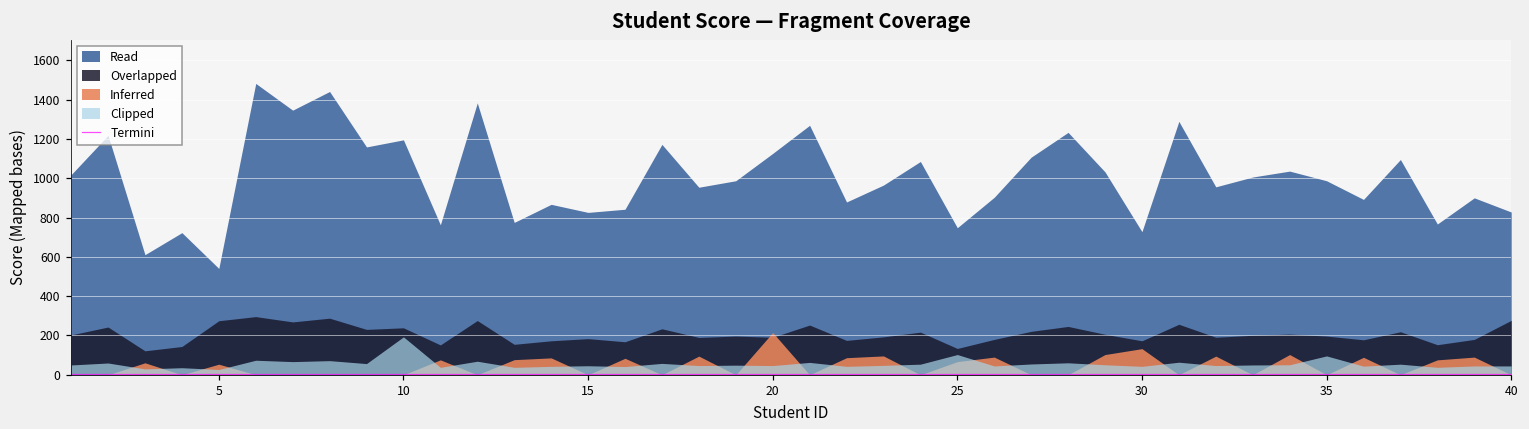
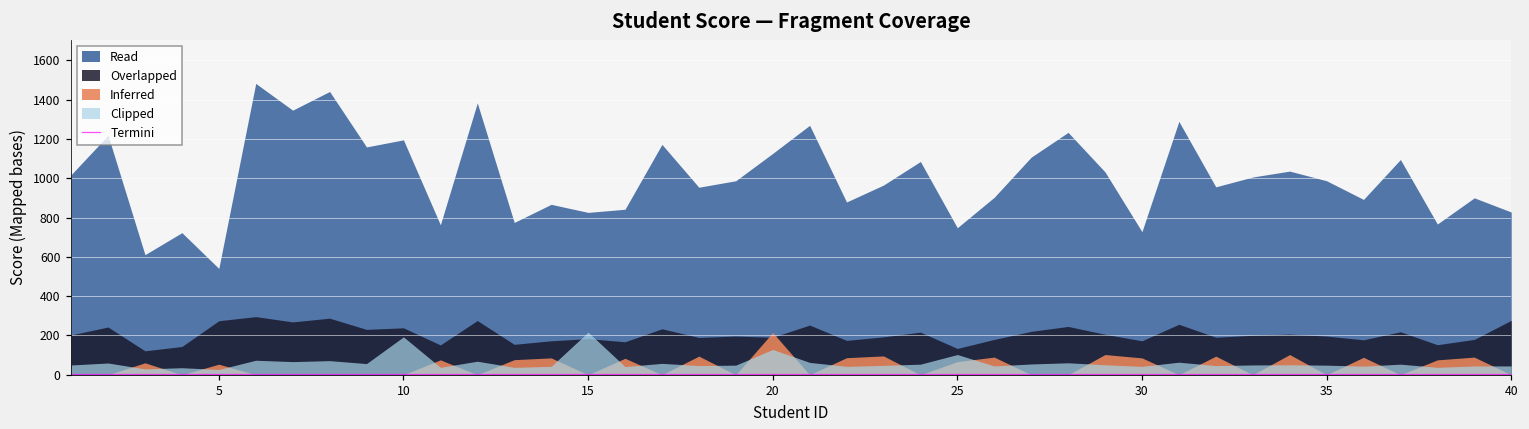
Clipped, 15: 50 -> 220
Clipped, 20: 50 -> 130
Inferred, 30: 130 -> 90
Clipped, 35: 100 -> 50
